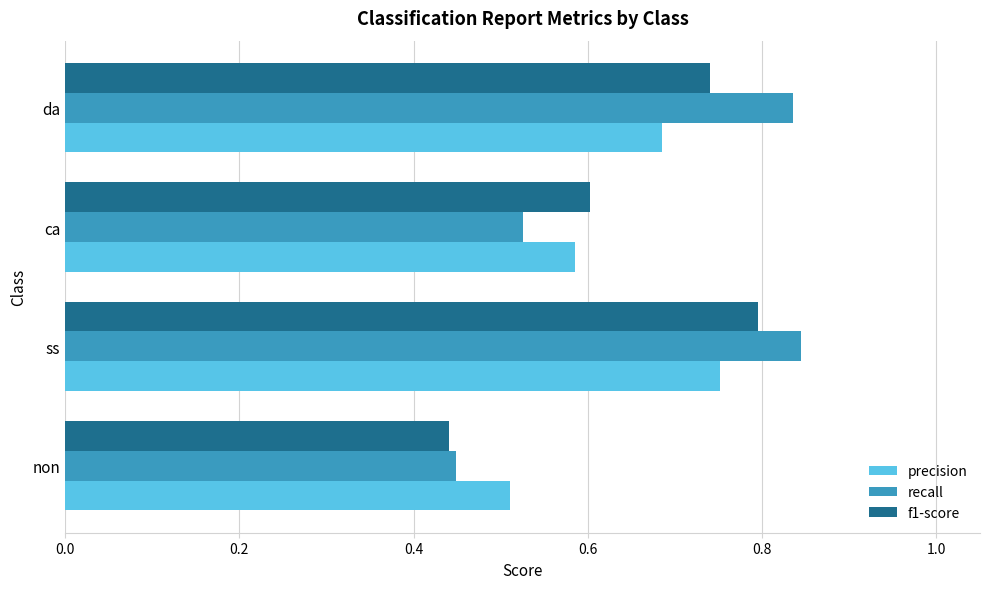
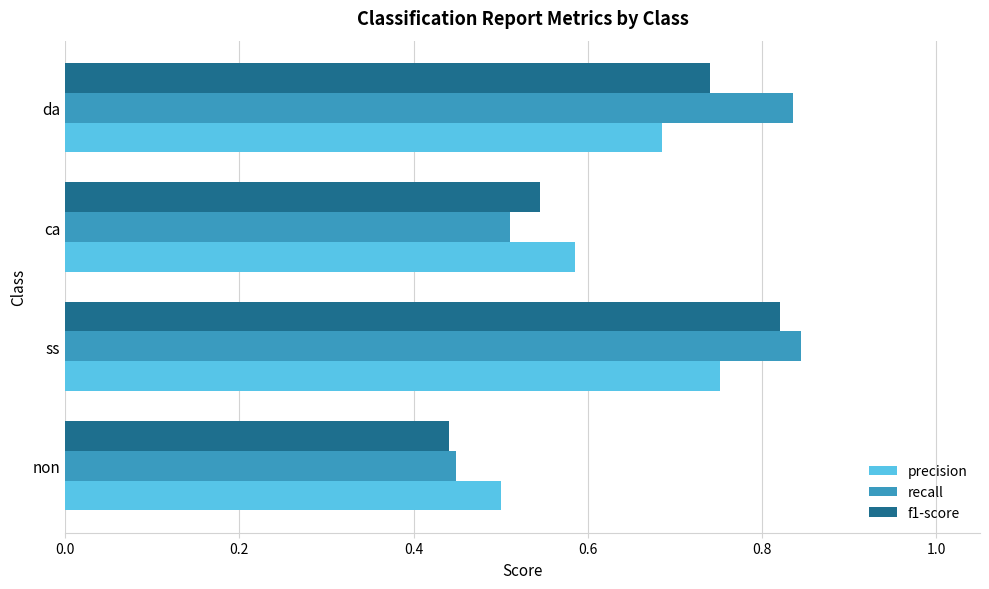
f1-score, ca: 0.60 -> 0.55
recall, ca: 0.53 -> 0.51
f1-score, ss: 0.80 -> 0.82
precision, non: 0.51 -> 0.50
